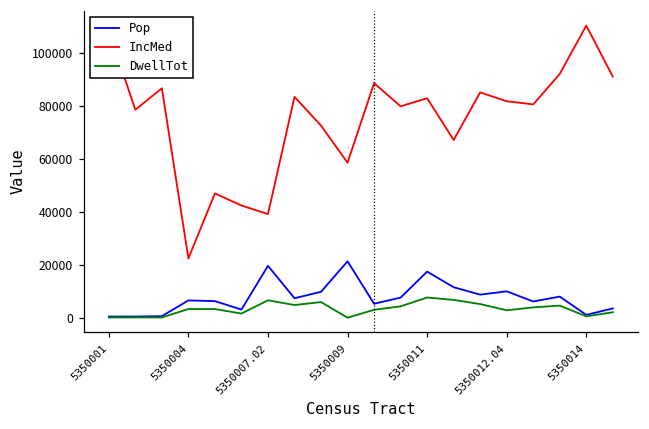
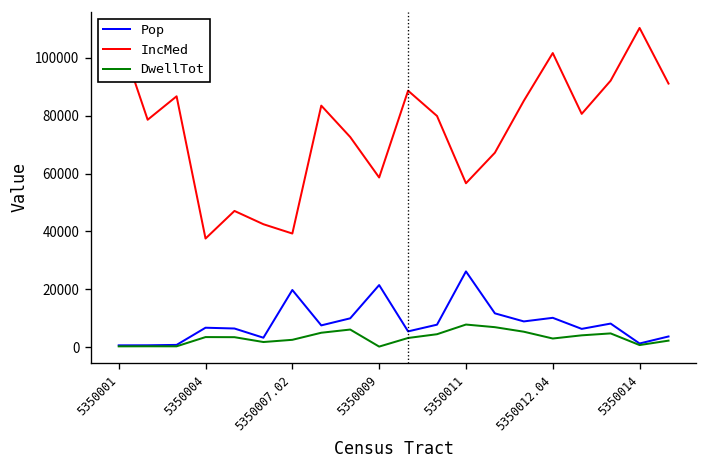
IncMed, 5350004: 23000 -> 38000
DwellTot, 5350007.02: 7000 -> 3000
Pop, 5350011: 18000 -> 26000
IncMed, 5350011: 83000 -> 57000
IncMed, 5350012.04: 82000 -> 102000
